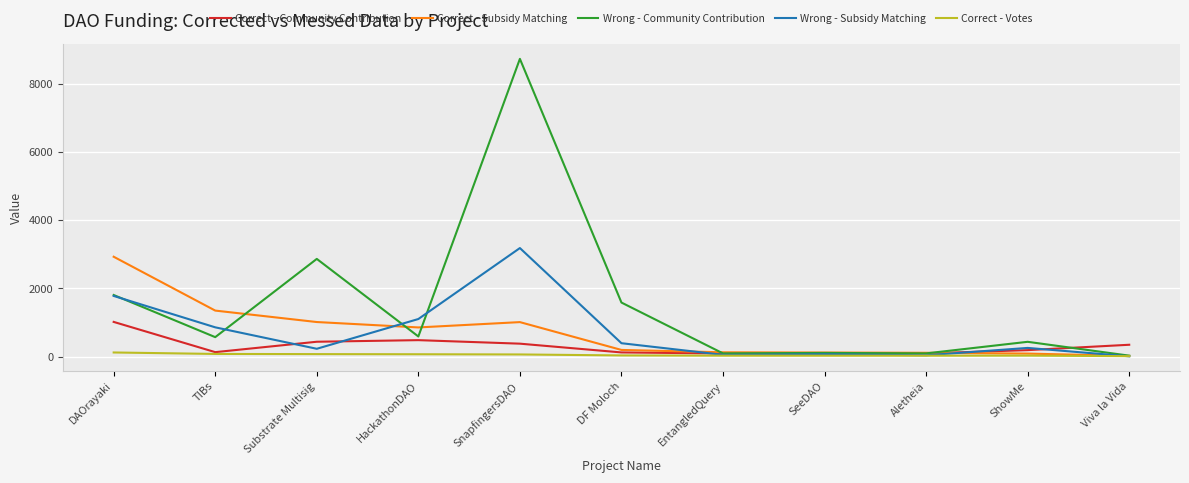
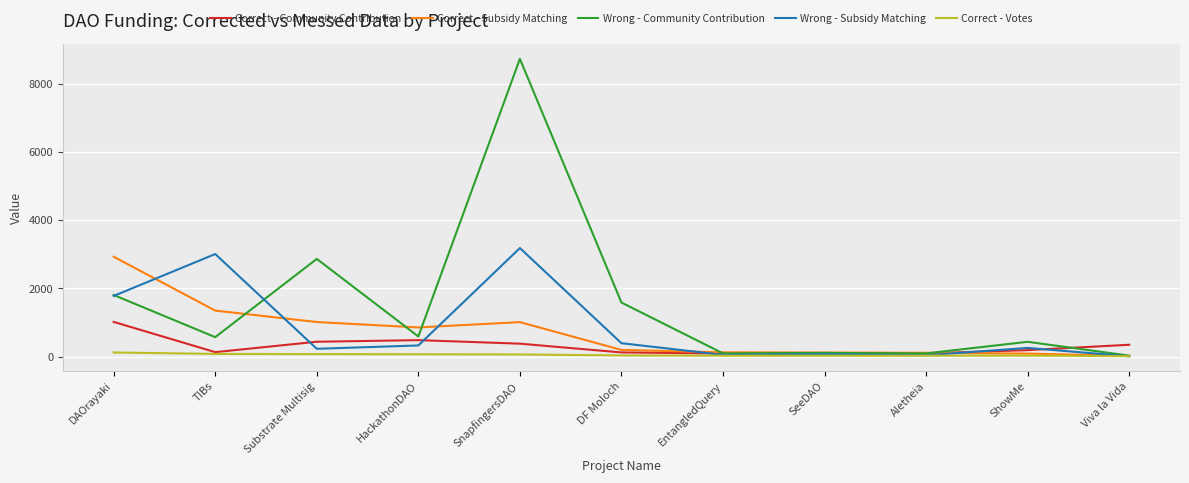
Wrong - Subsidy Matching, TIBs: 900 -> 3000
Wrong - Subsidy Matching, HackathonDAO: 1100 -> 300
